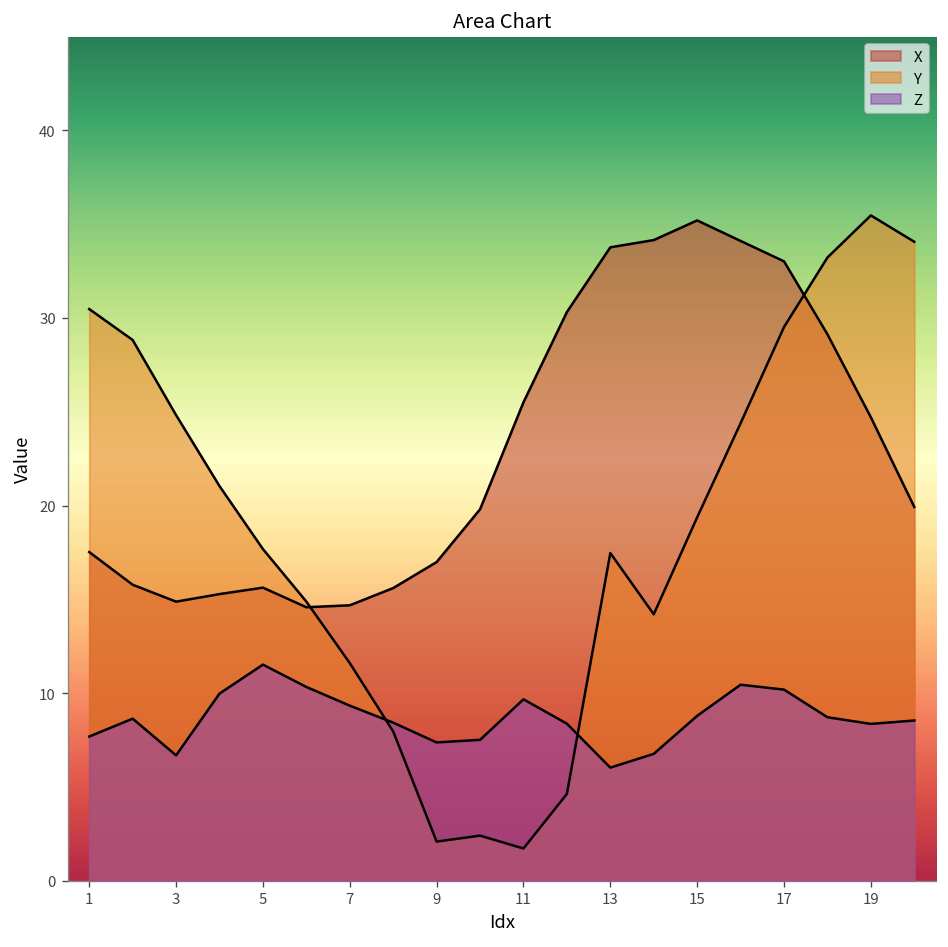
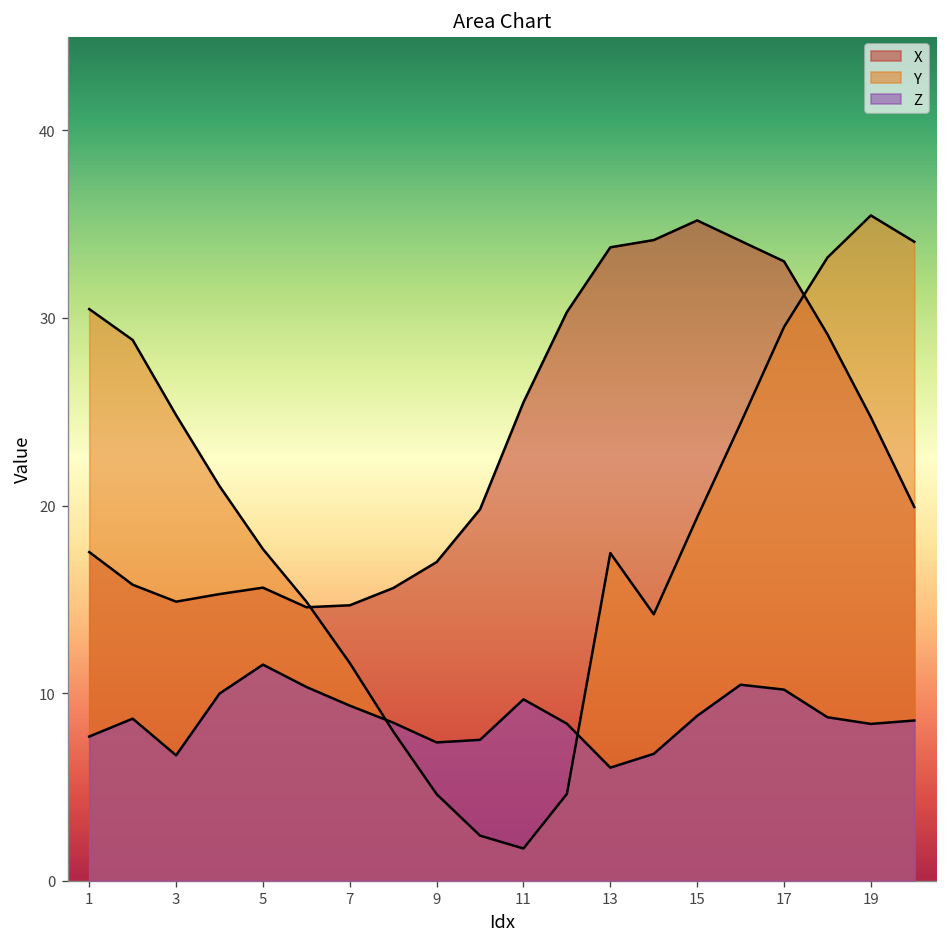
Y, 9: 2.1 -> 4.6
